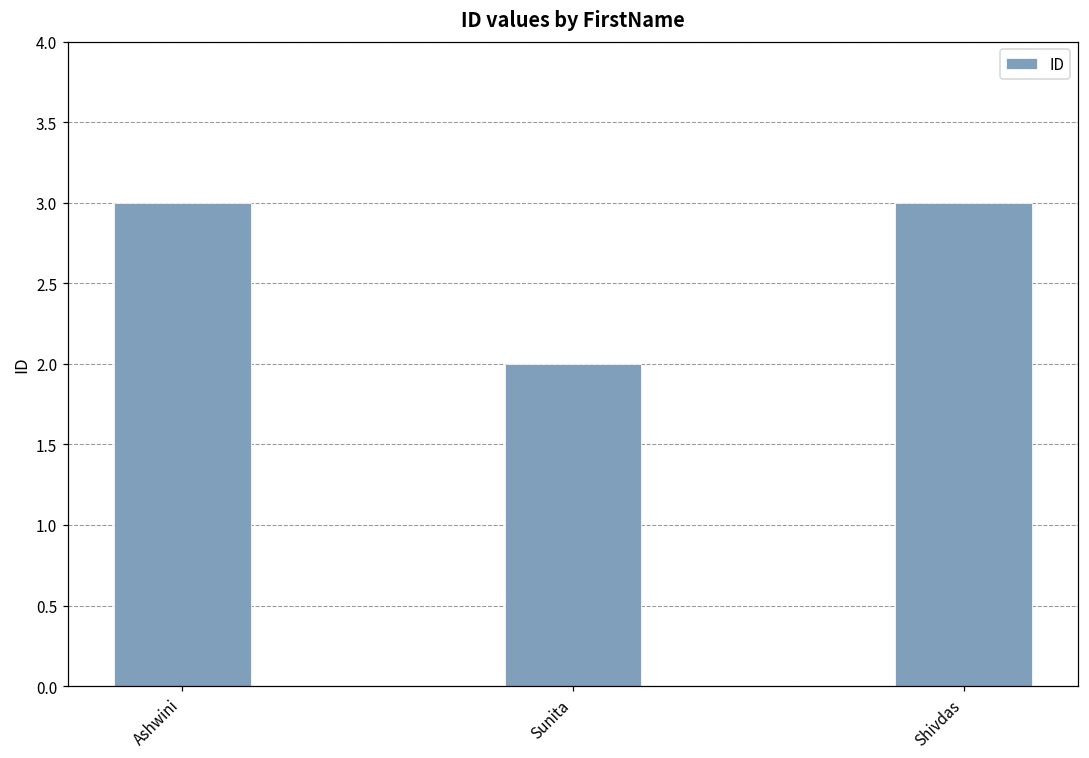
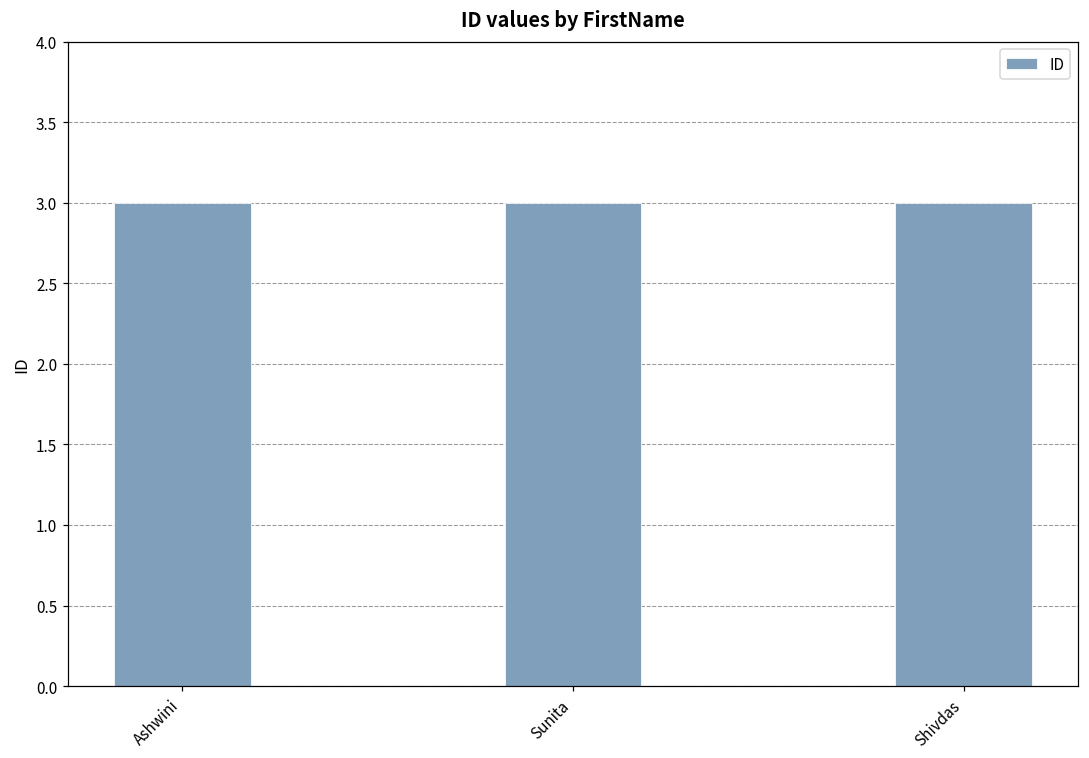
Sunita: 2 -> 3
